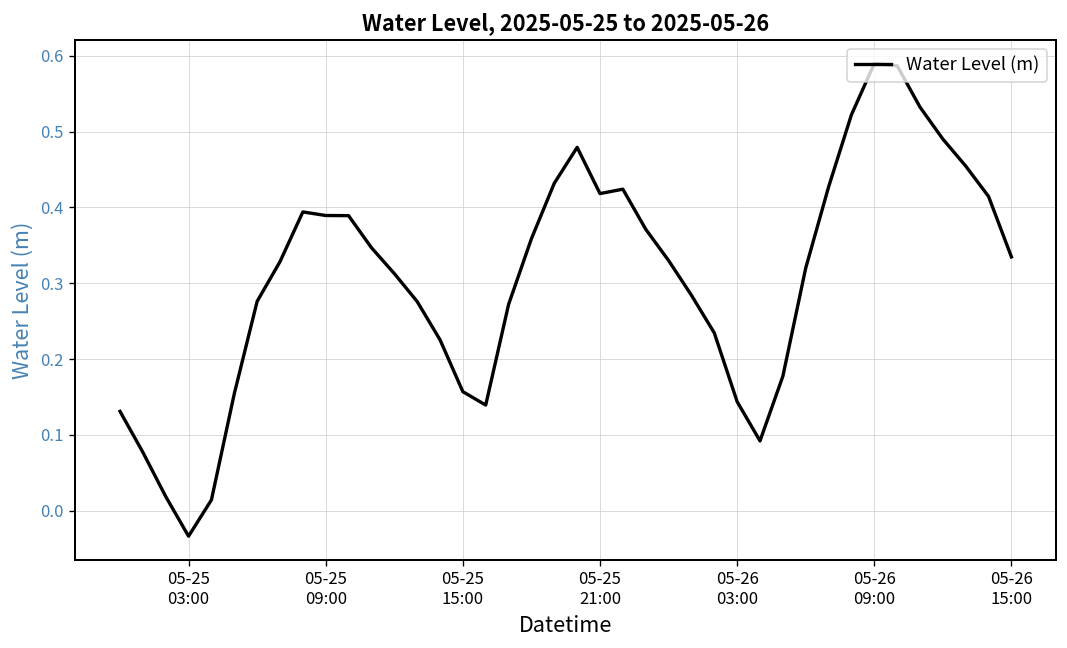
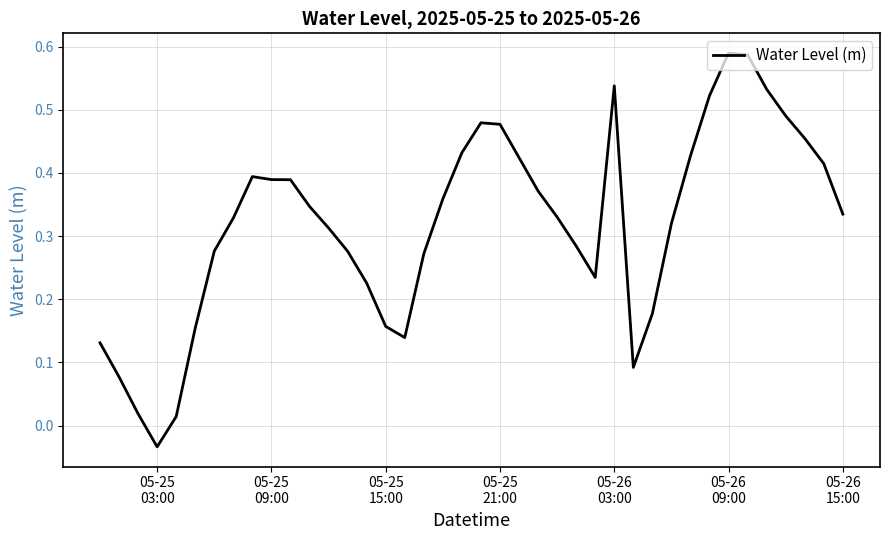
05-25 21:00: 0.42 -> 0.48
05-26 03:00: 0.14 -> 0.54
